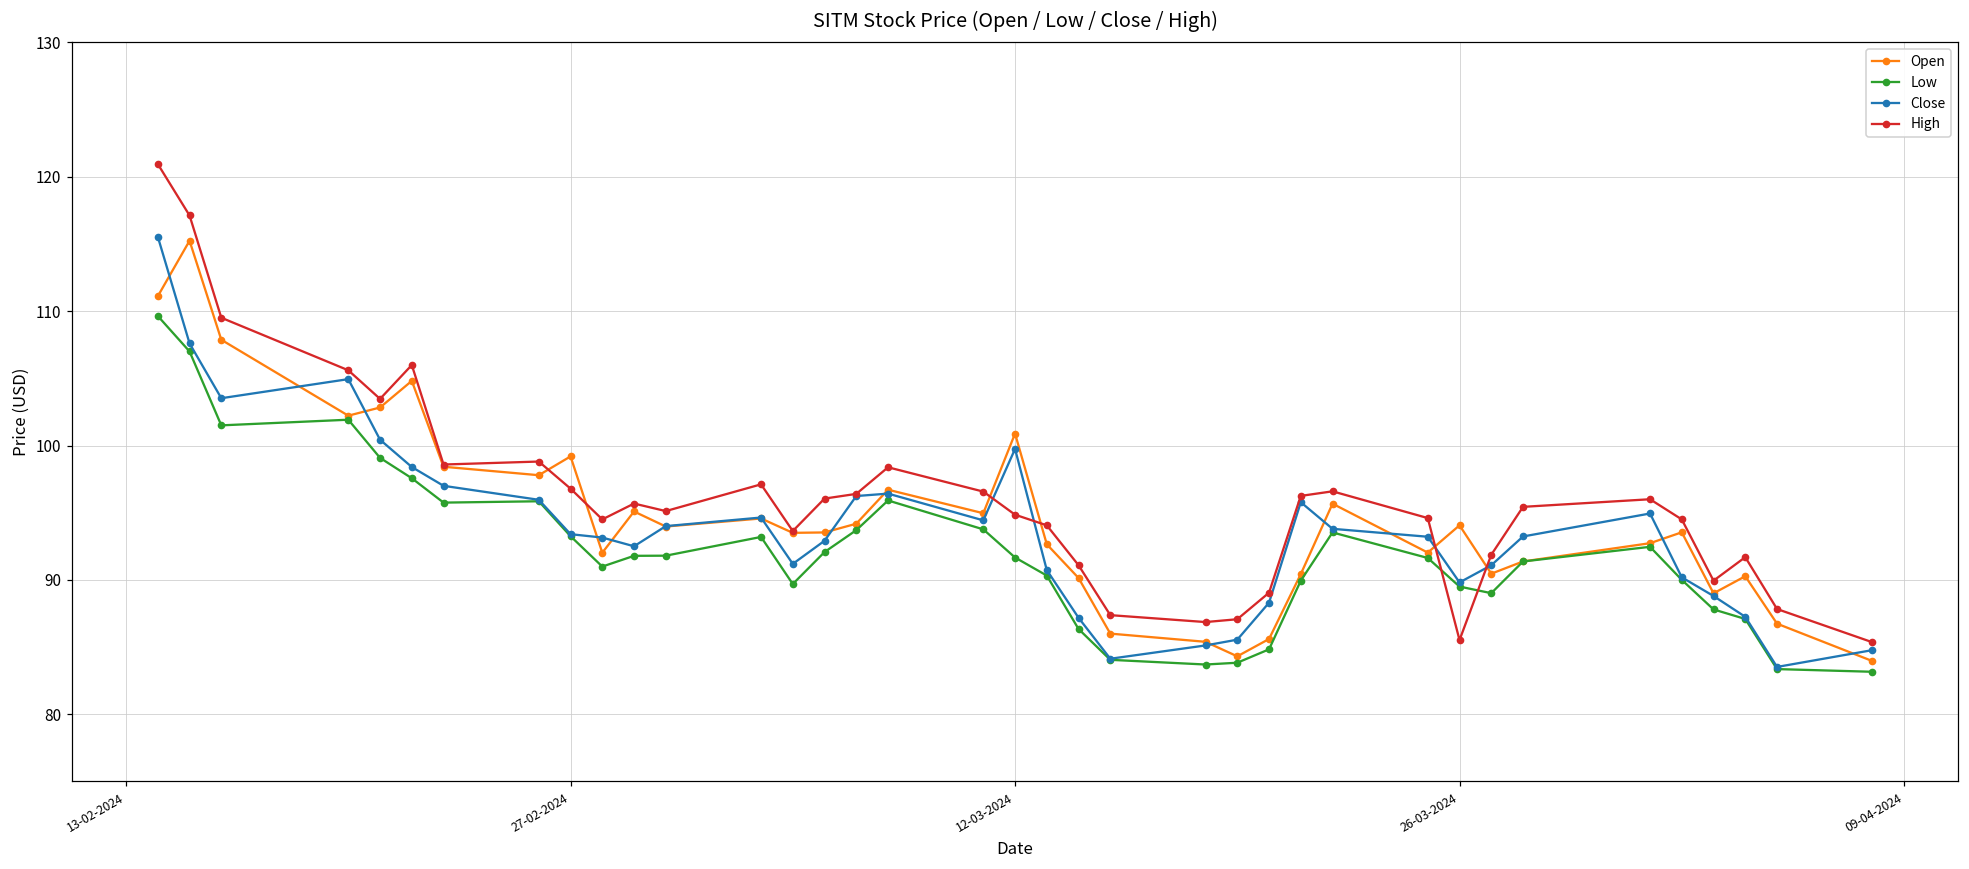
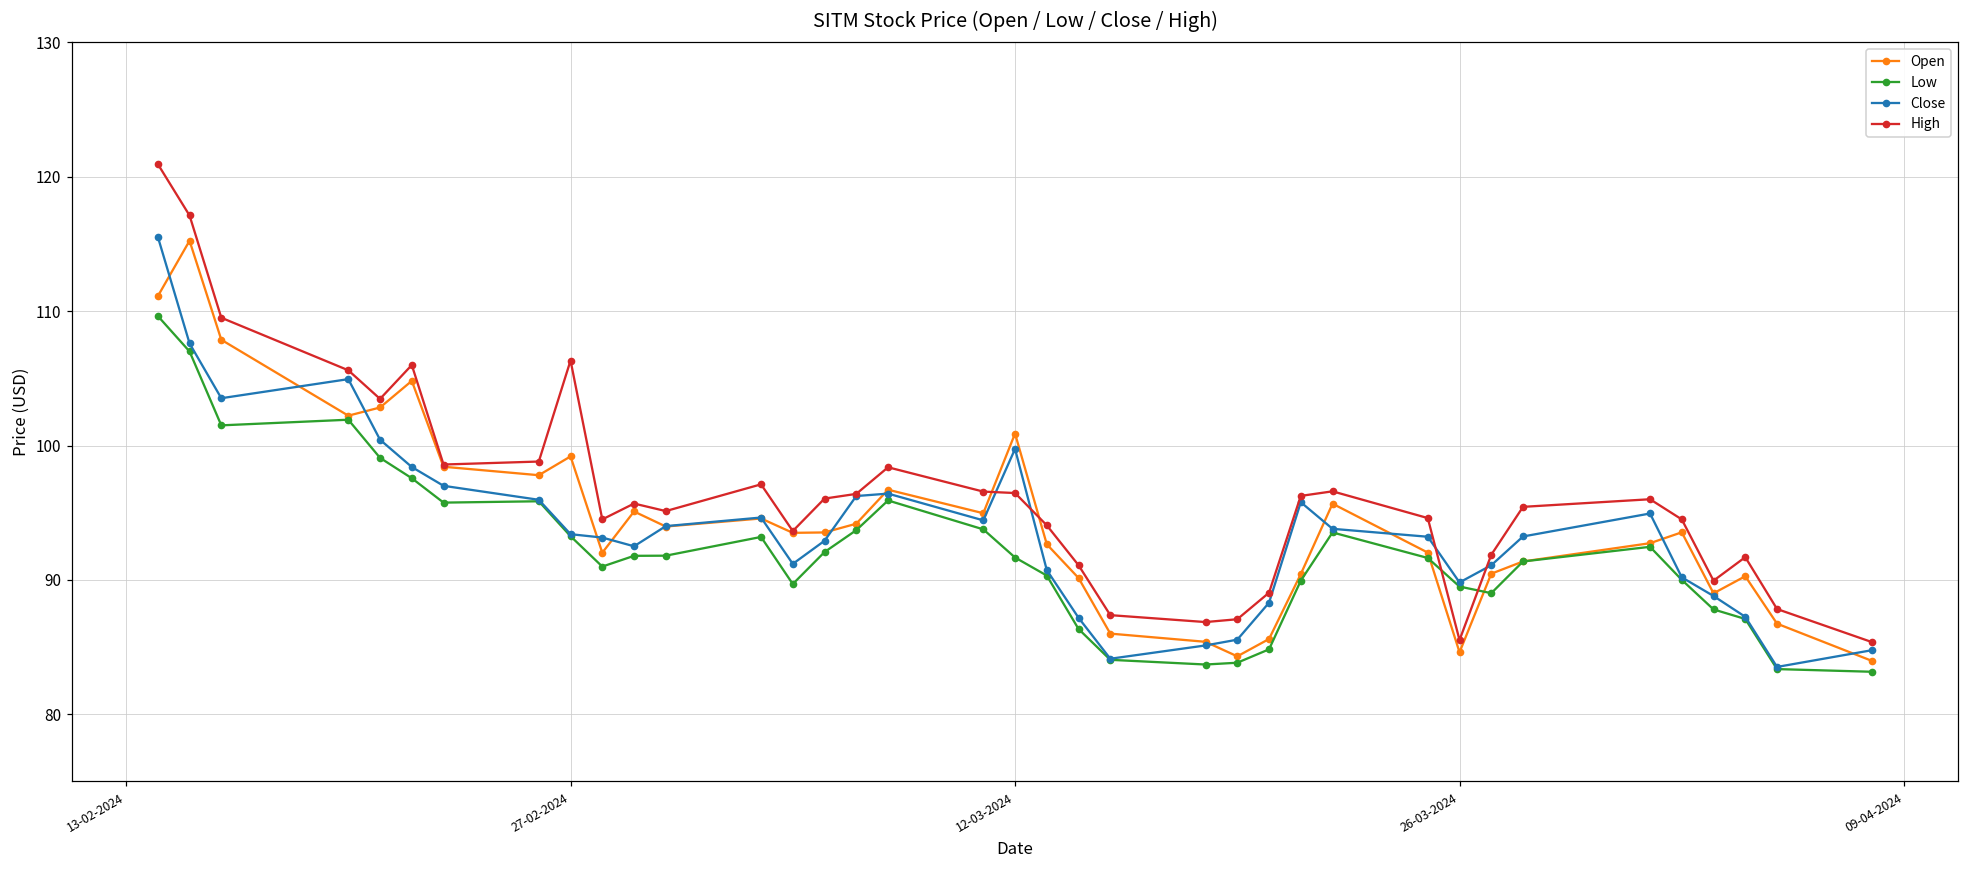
High, 27-02-2024: 96.8 -> 106.3
High, 12-03-2024: 94.8 -> 96.5
Open, 26-03-2024: 94.1 -> 84.6
